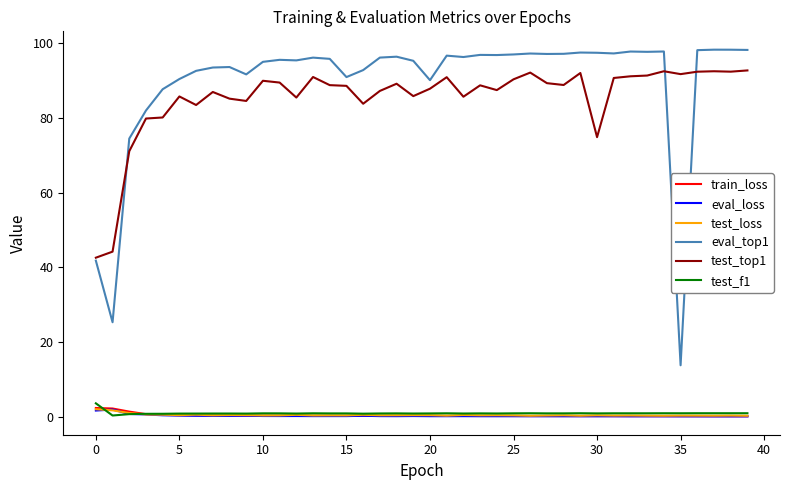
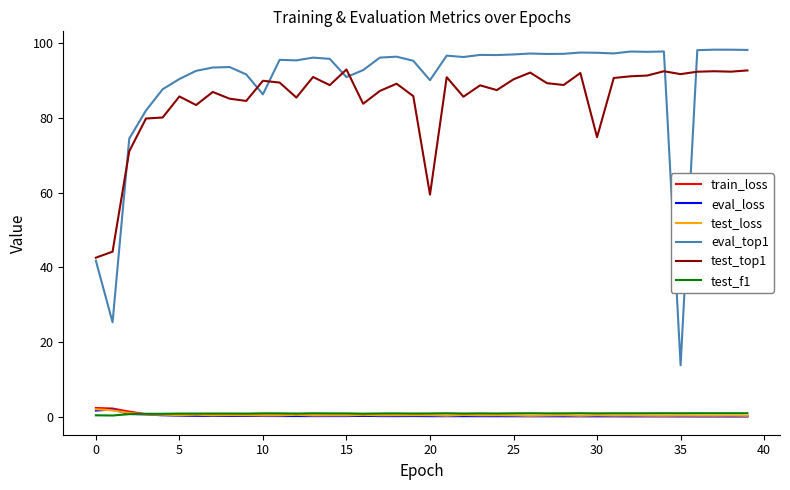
test_f1, 0: 4 -> 0
eval_top1, 10: 95 -> 86
test_top1, 15: 89 -> 93
test_top1, 20: 88 -> 59
